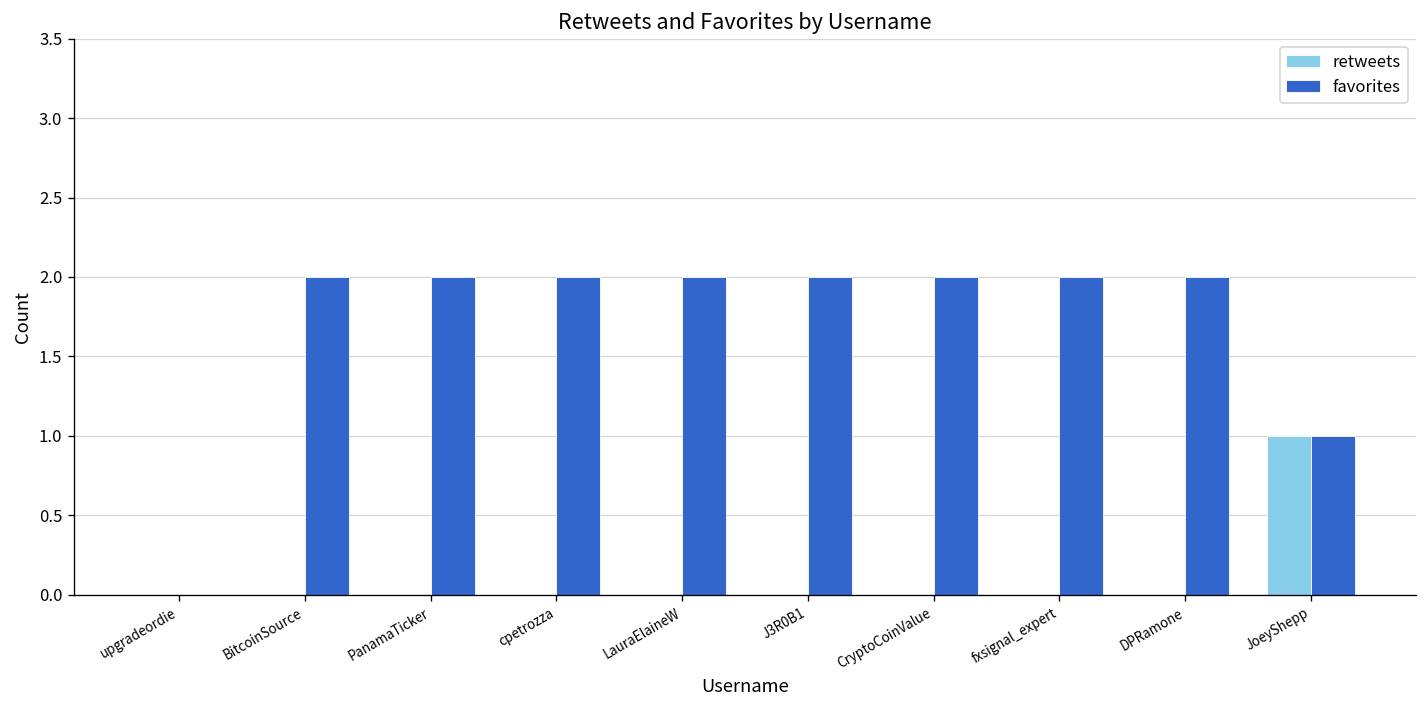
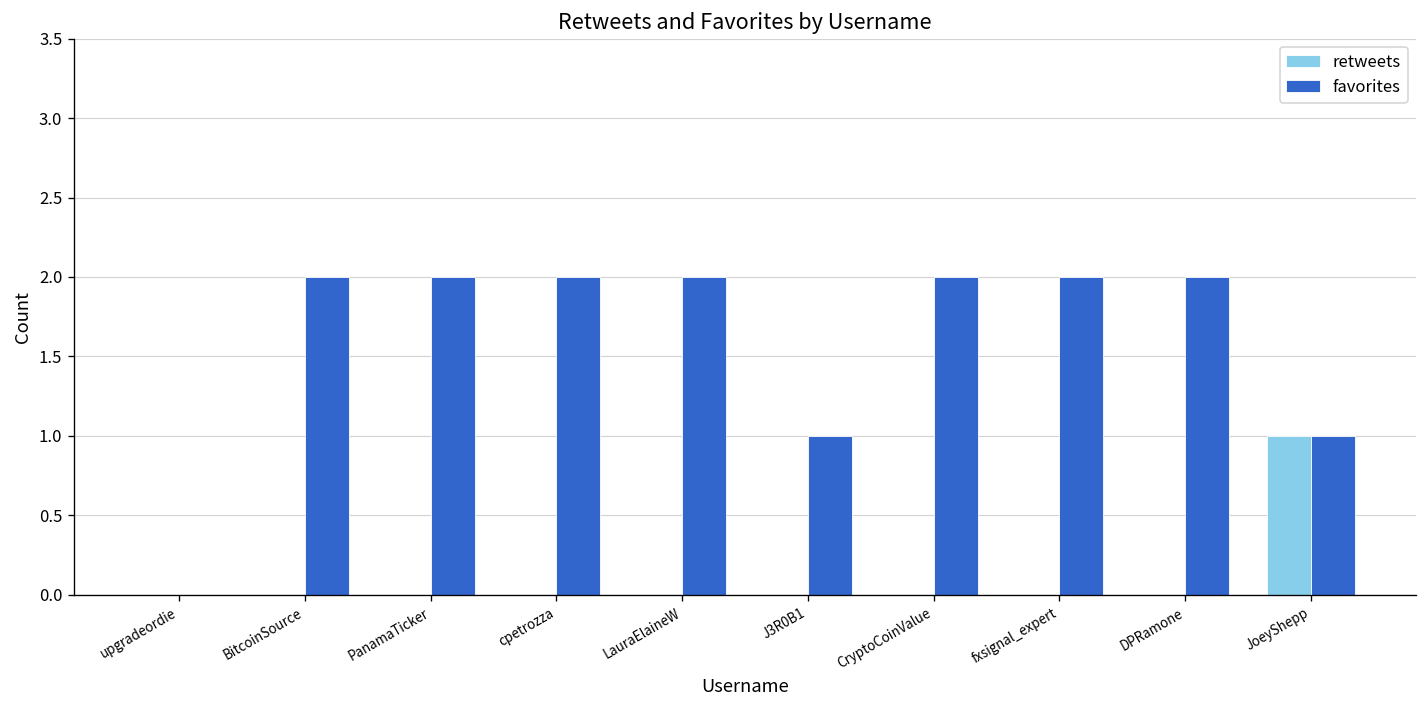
favorites, J3R0B1: 2 -> 1
